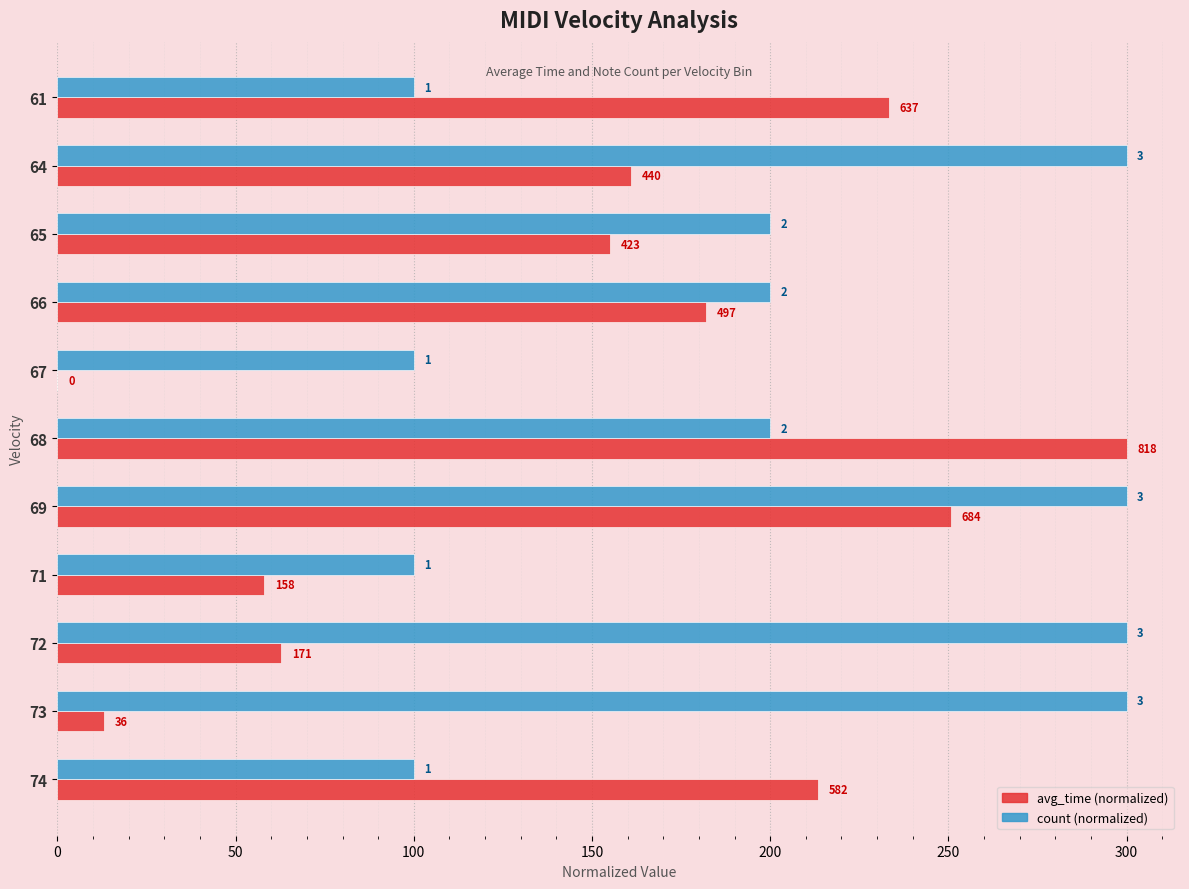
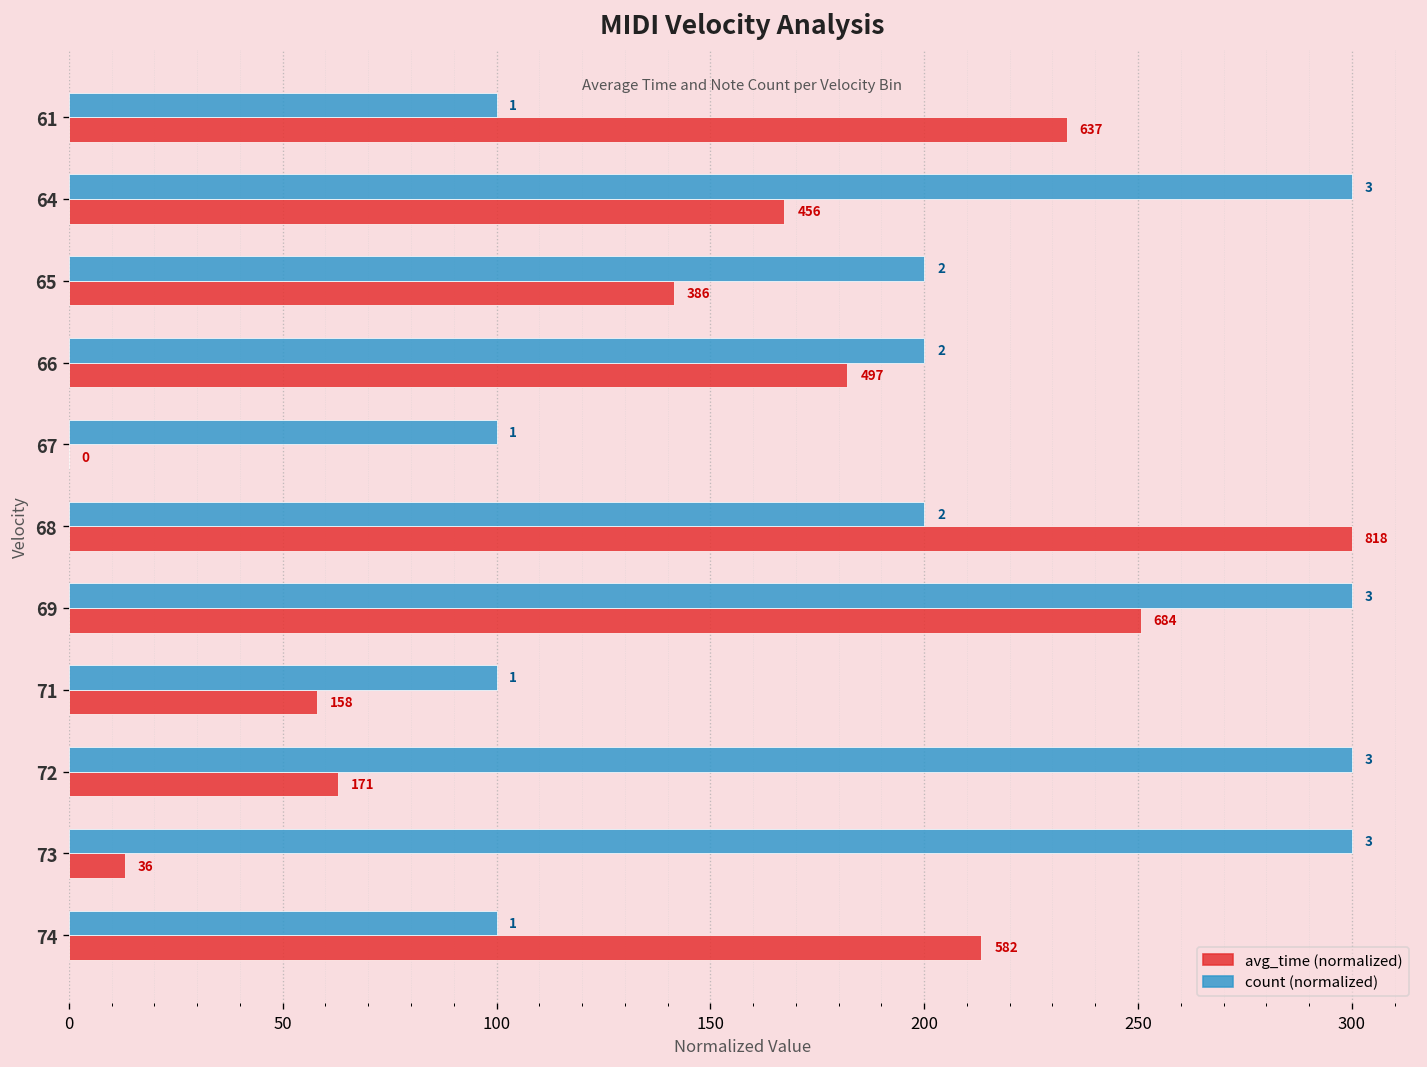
avg_time (normalized), 64: 440 -> 456
avg_time (normalized), 65: 423 -> 386
